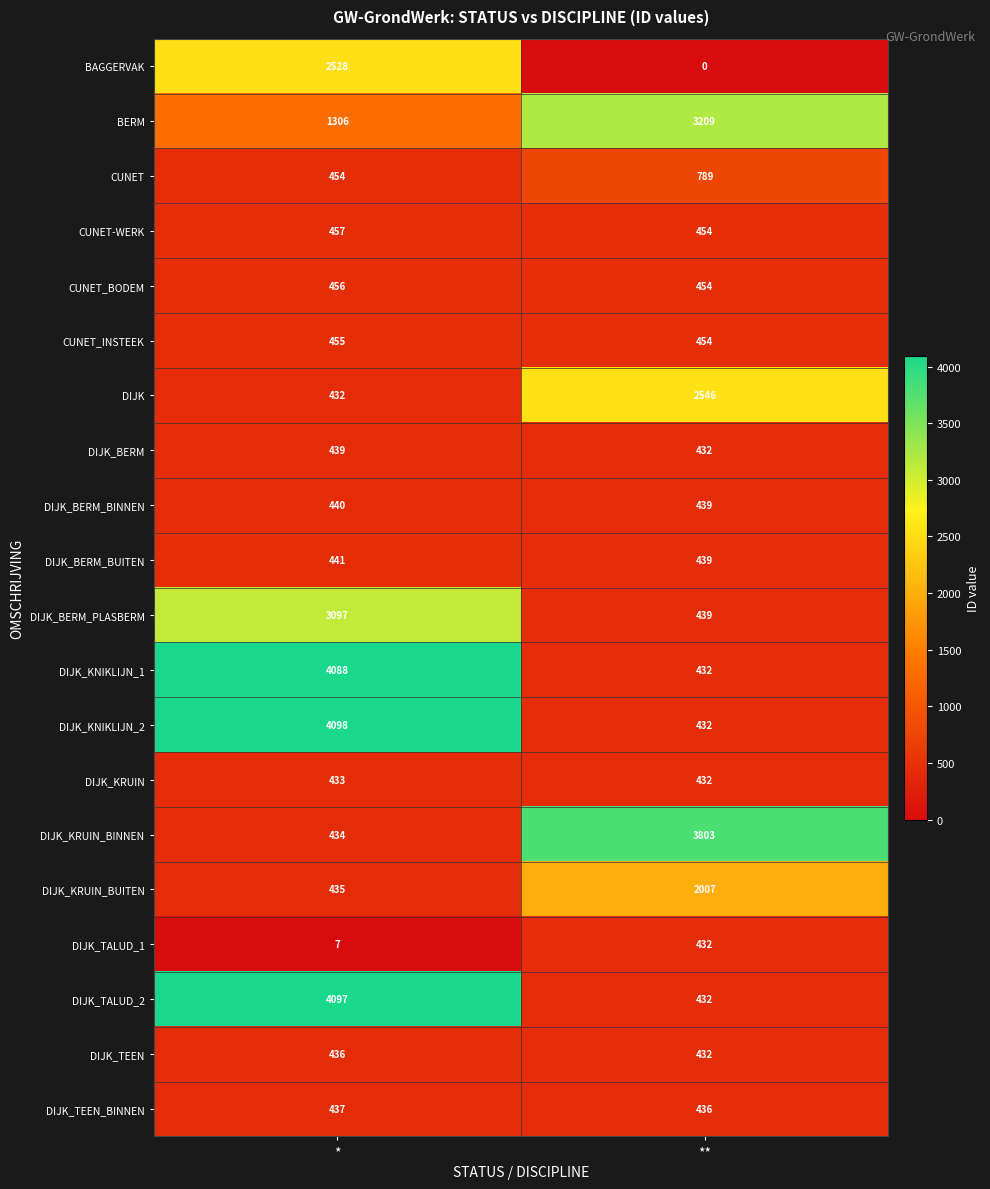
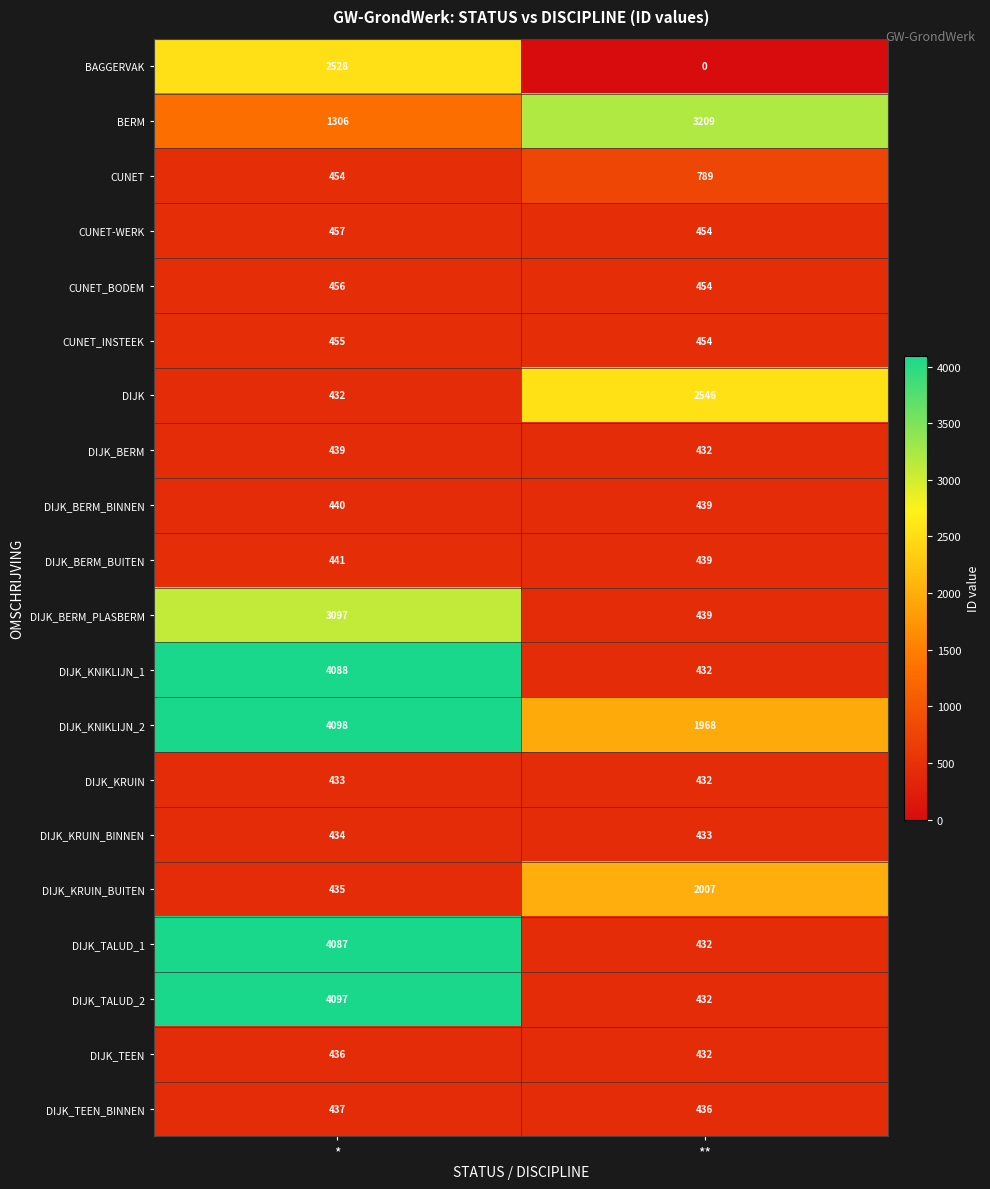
DIJK_KNIKLIJN_2, **: 432 -> 1968
DIJK_KRUIN_BINNEN, **: 3803 -> 433
DIJK_TALUD_1, *: 7 -> 4087
